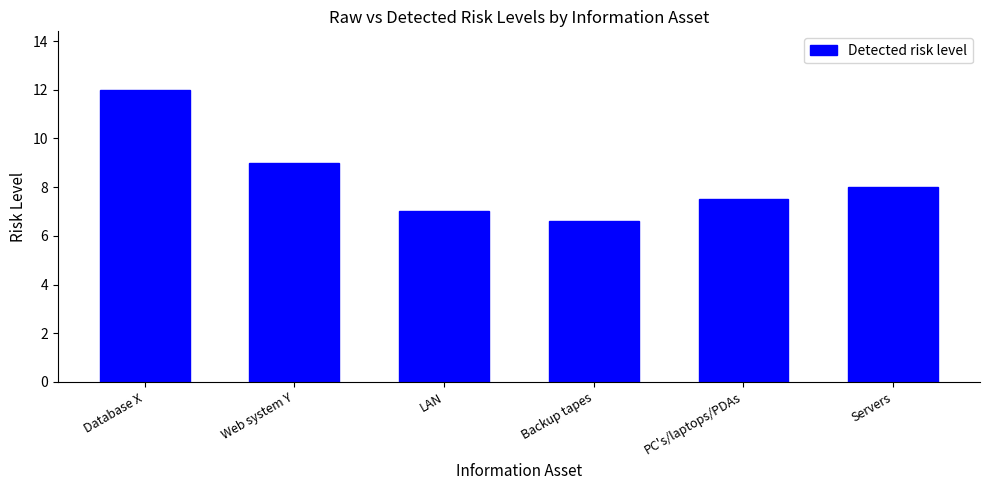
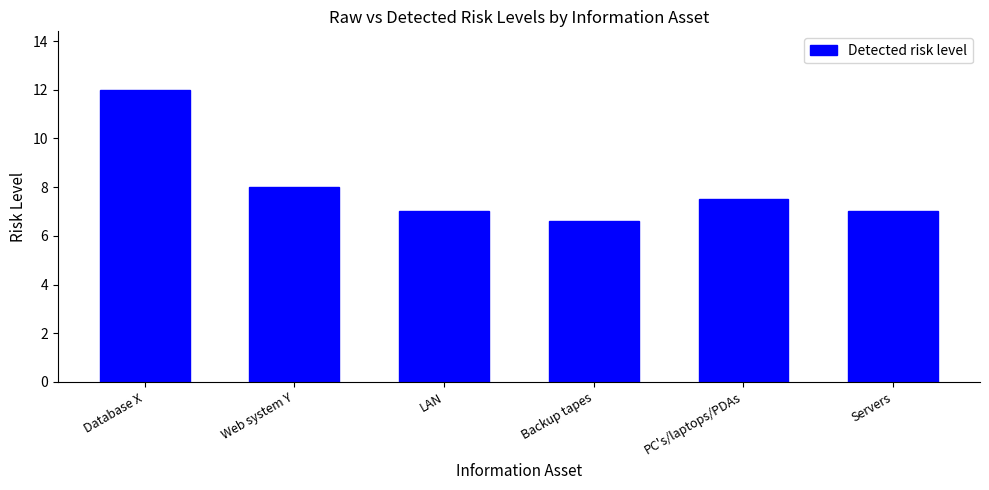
Web system Y: 9 -> 8
Servers: 8 -> 7
